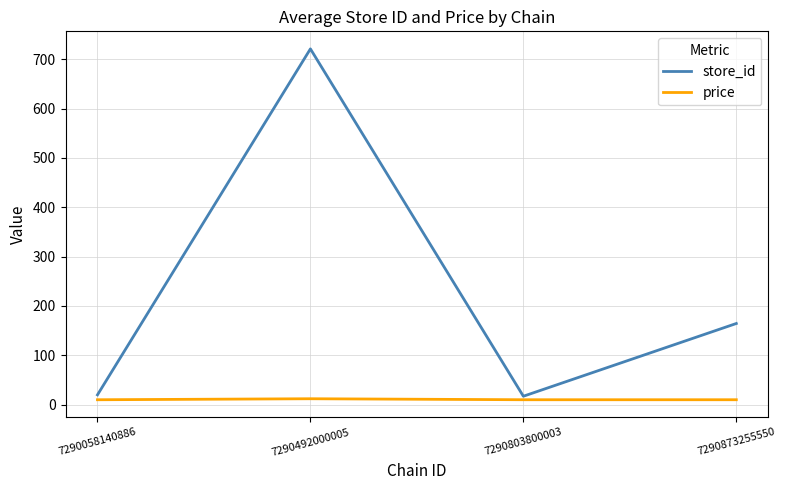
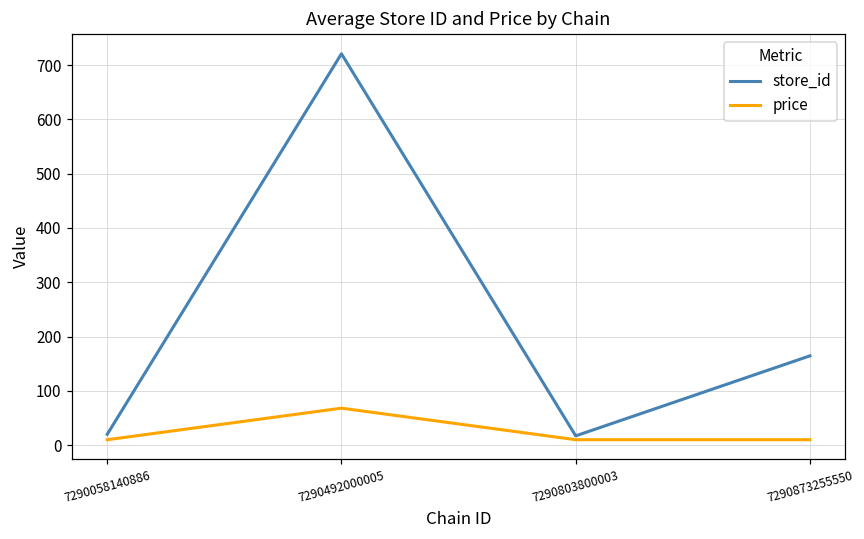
price, 7290492000005: 10 -> 70
